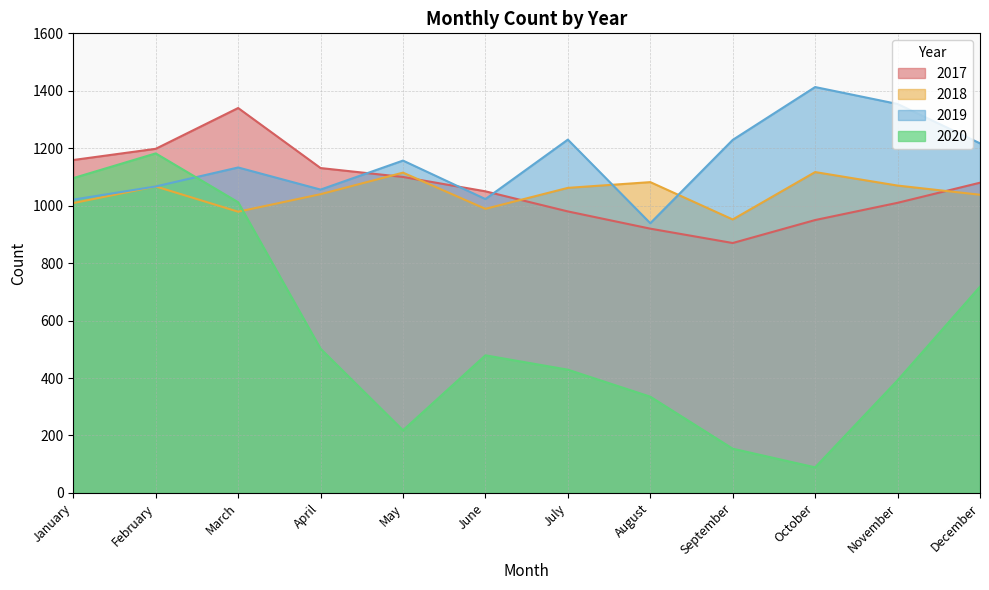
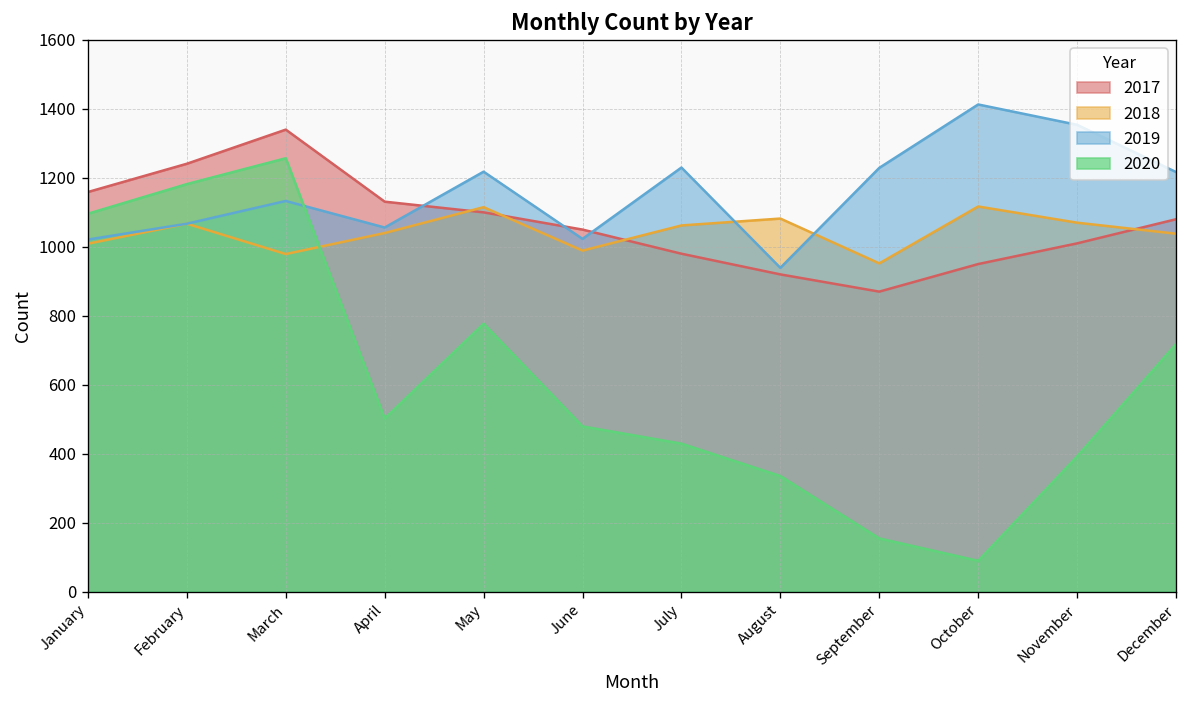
2017, February: 1200 -> 1240
2020, March: 1010 -> 1260
2019, May: 1160 -> 1220
2020, May: 220 -> 780
